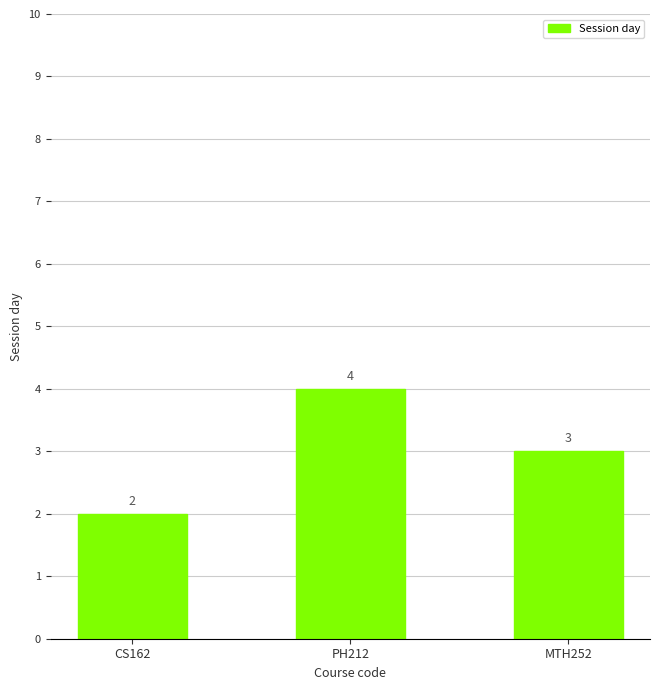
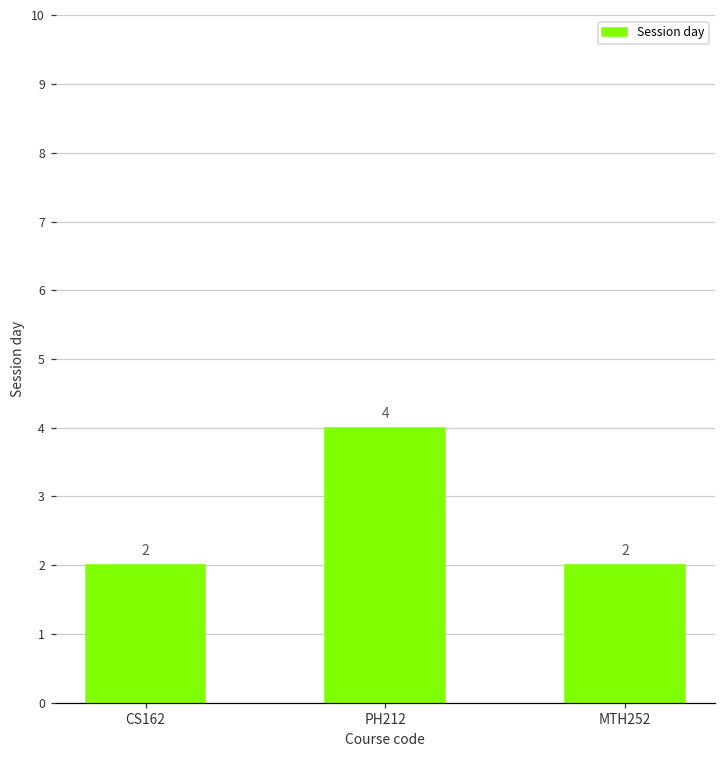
MTH252: 3 -> 2
